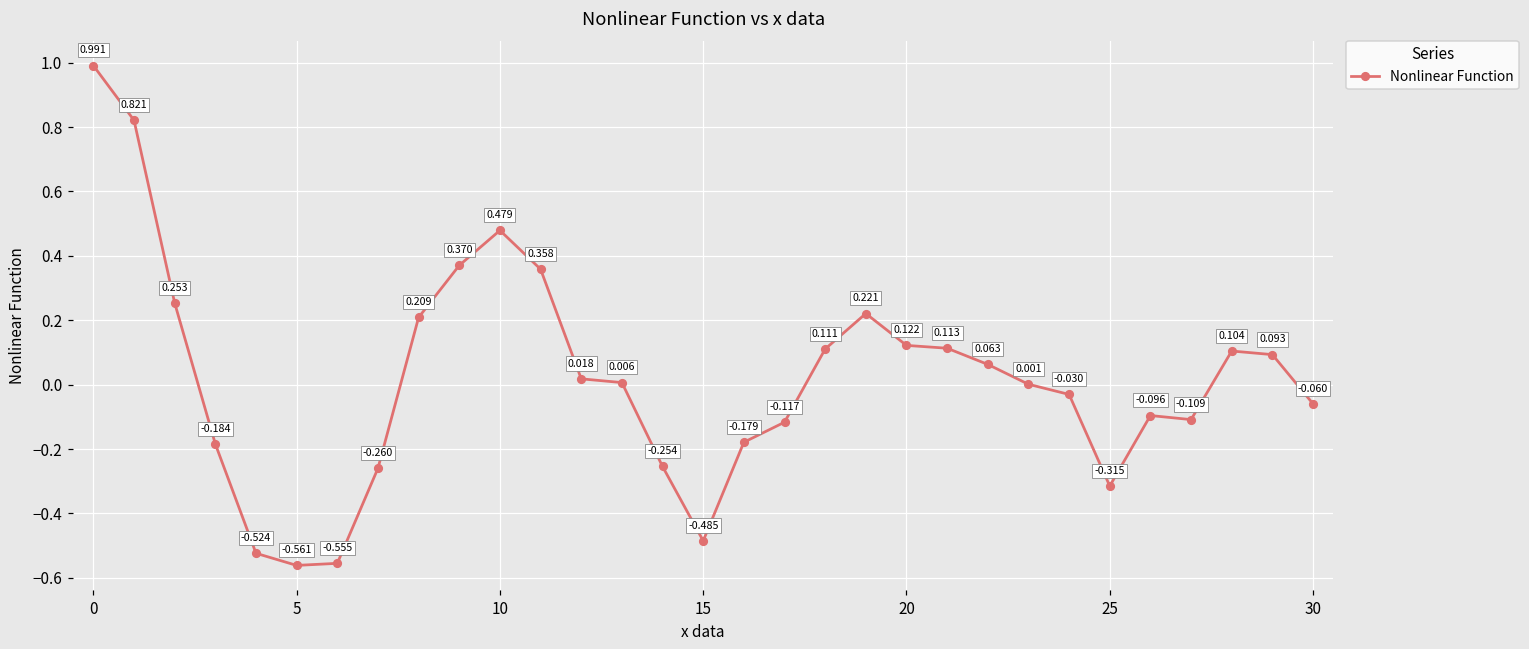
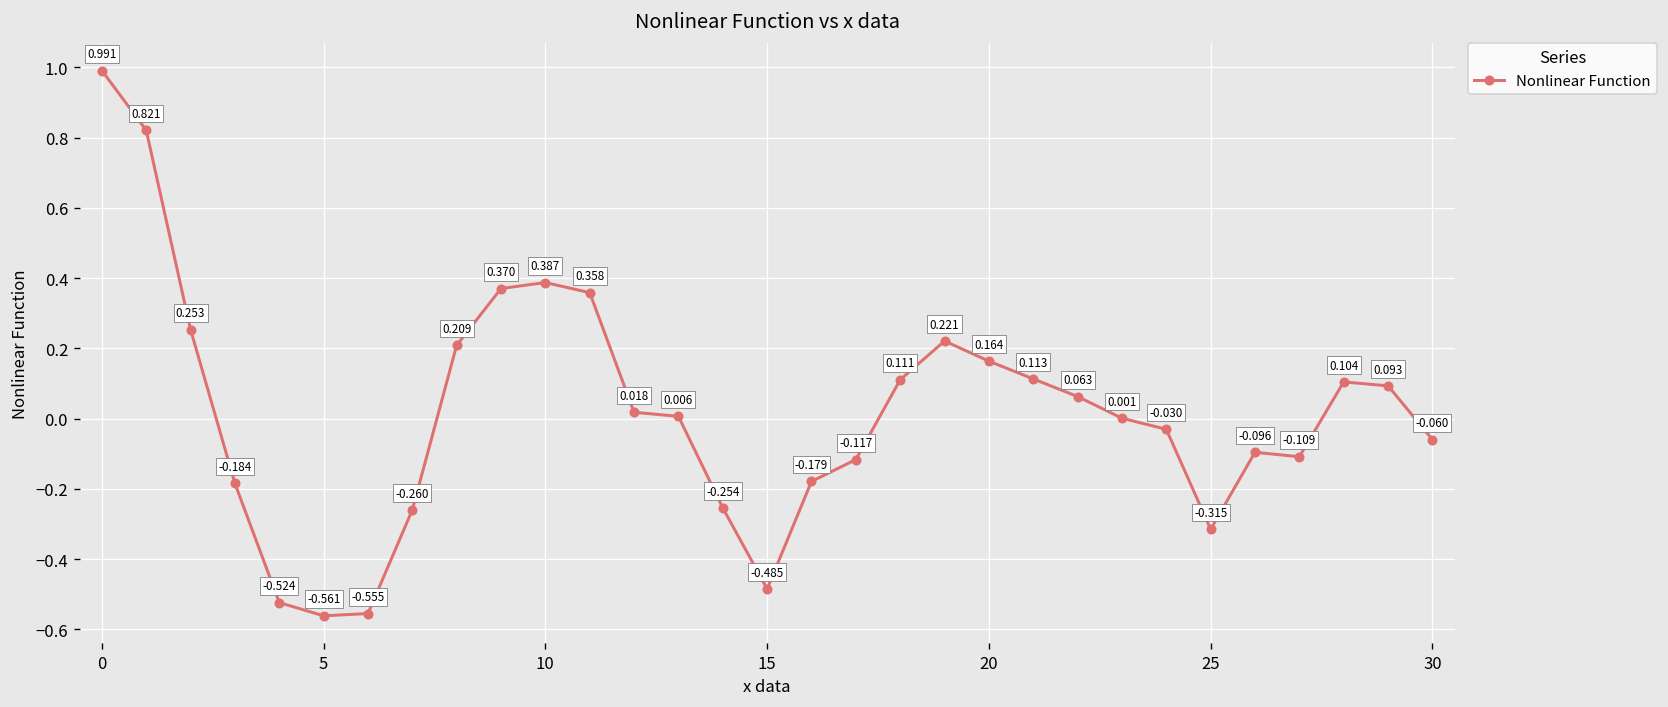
10: 0.479 -> 0.387
20: 0.122 -> 0.164
